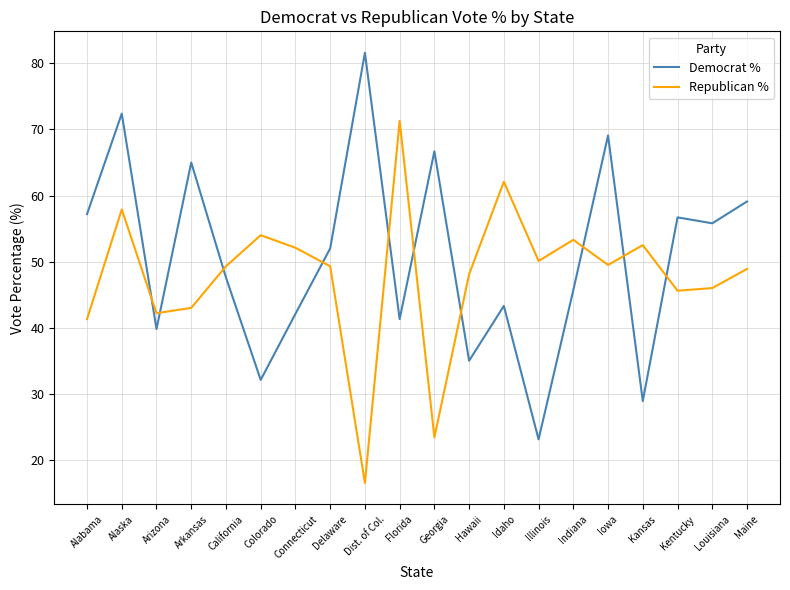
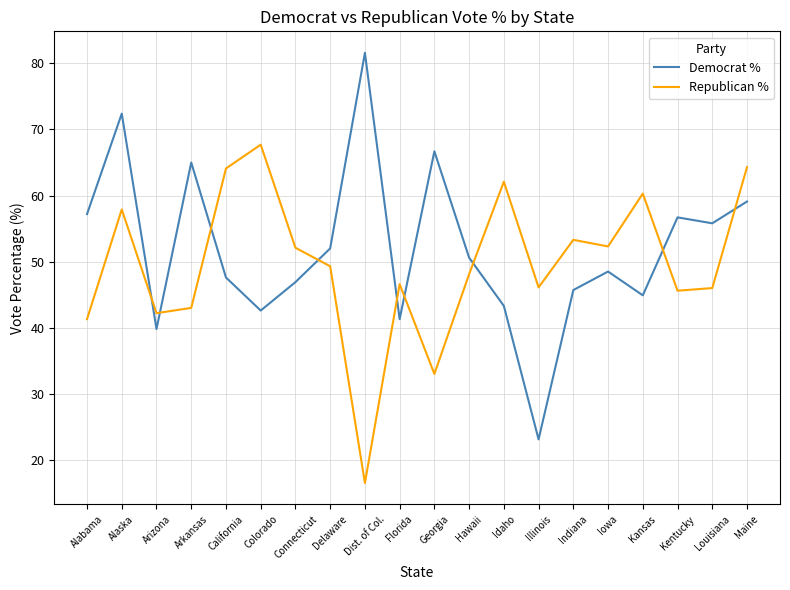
Republican %, California: 49 -> 64
Democrat %, Colorado: 32 -> 43
Republican %, Colorado: 54 -> 68
Democrat %, Connecticut: 42 -> 47
Republican %, Florida: 71 -> 47
Republican %, Georgia: 23 -> 33
Democrat %, Hawaii: 35 -> 51
Republican %, Illinois: 50 -> 46
Democrat %, Iowa: 69 -> 49
Republican %, Iowa: 50 -> 52
Democrat %, Kansas: 29 -> 45
Republican %, Kansas: 53 -> 60
Republican %, Maine: 49 -> 64
